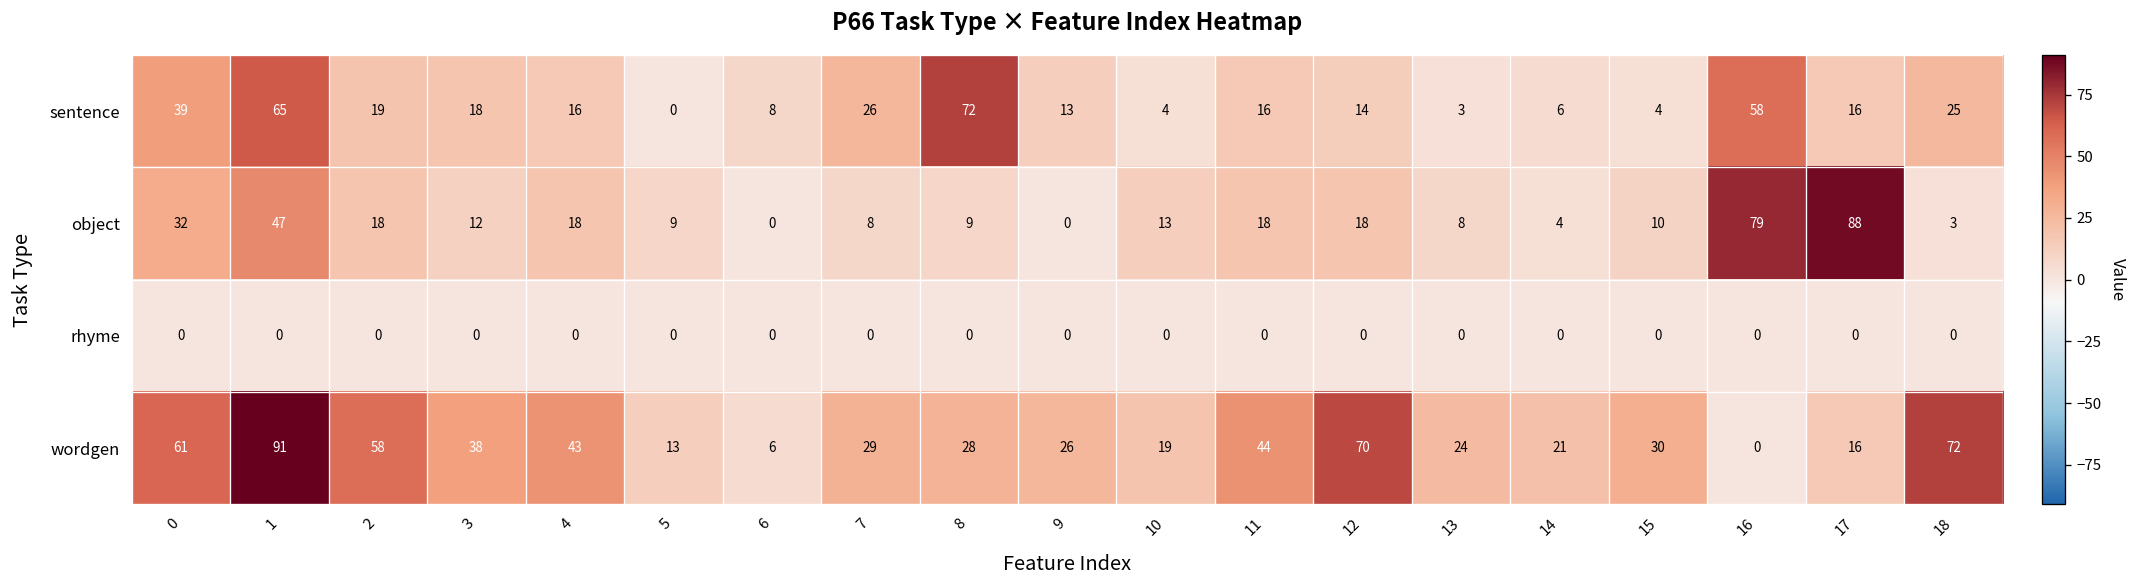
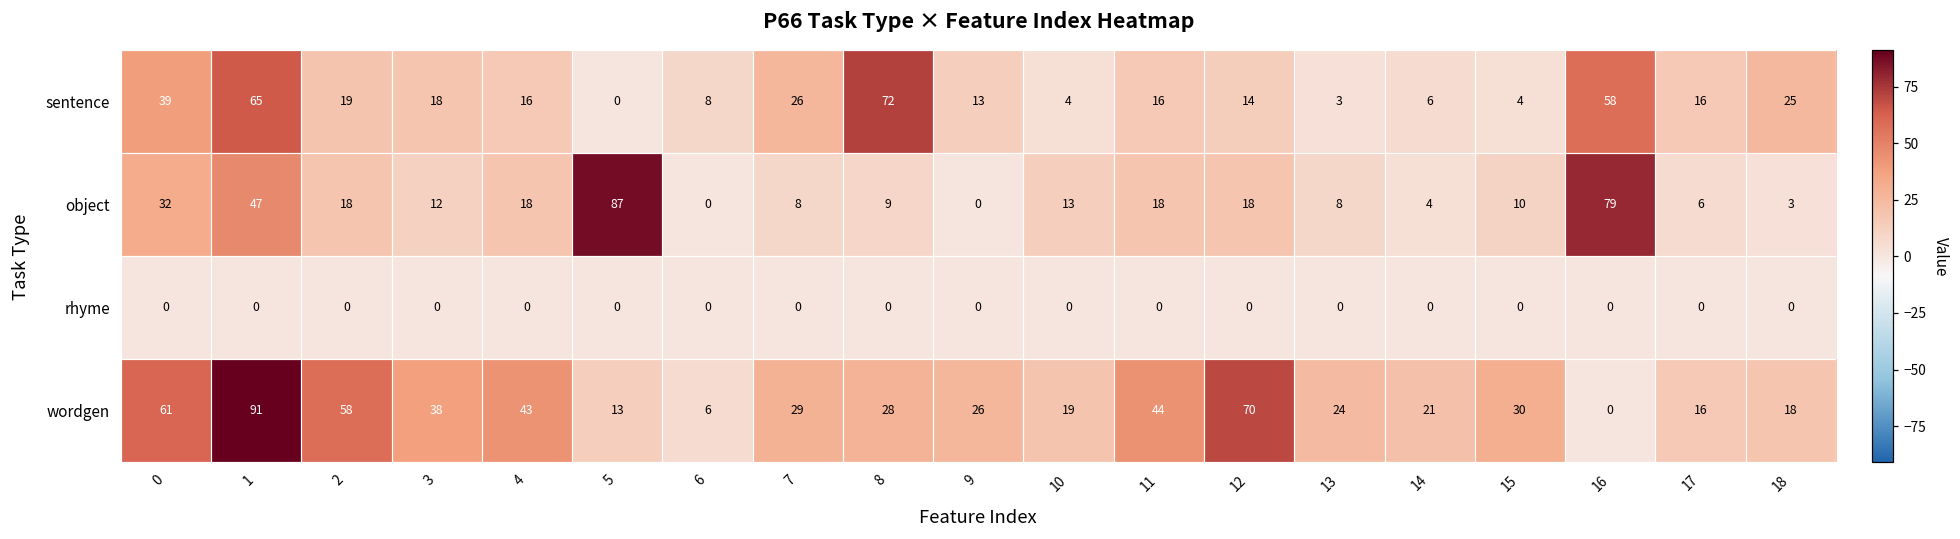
object, 5: 9 -> 87
object, 17: 88 -> 6
wordgen, 18: 72 -> 18
